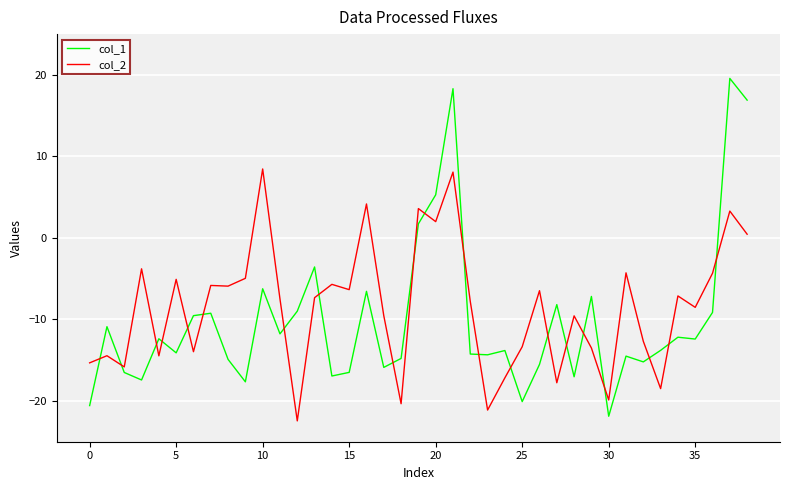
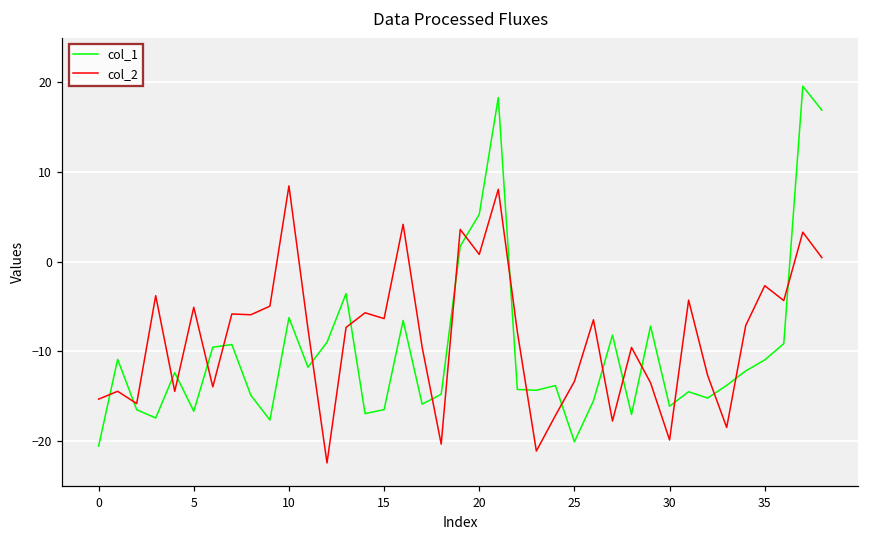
col_1, 5: -14 -> -17
col_2, 20: 2 -> 1
col_1, 30: -22 -> -16
col_1, 35: -12 -> -11
col_2, 35: -9 -> -3
